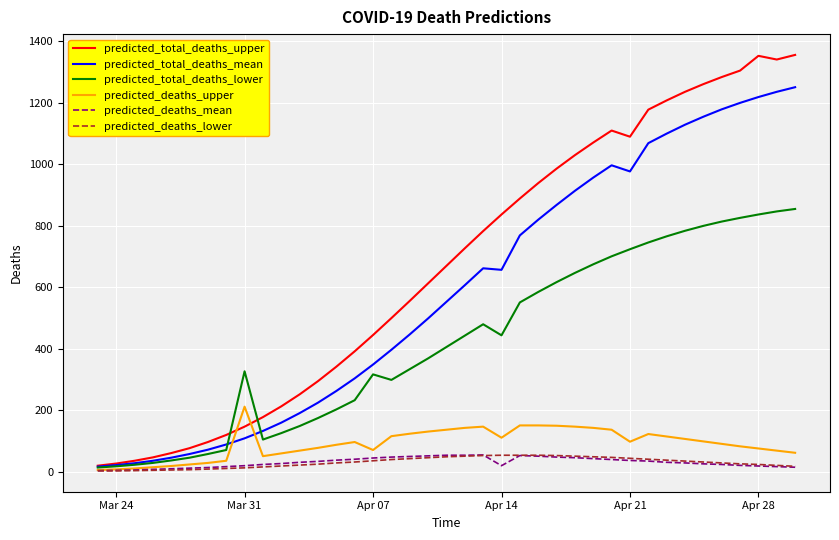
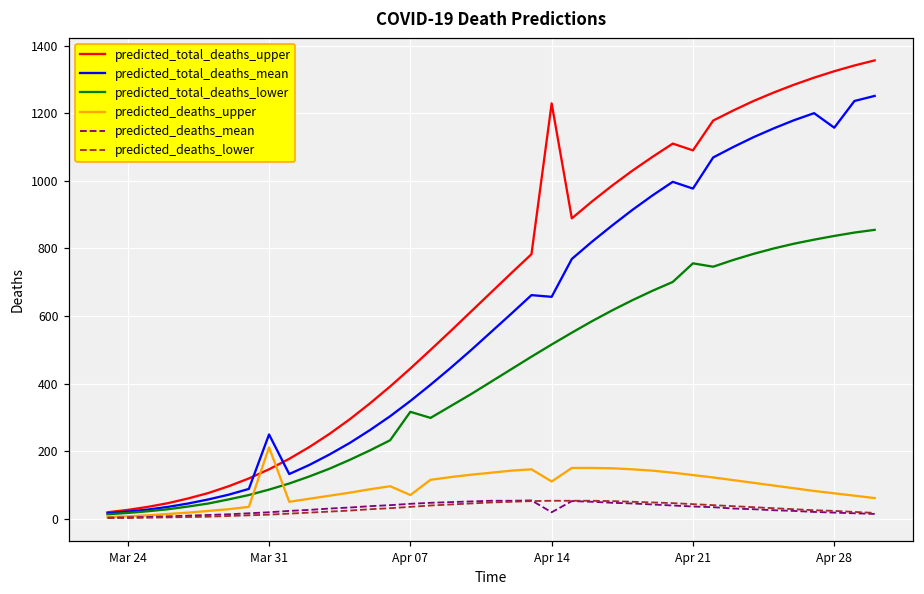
predicted_total_deaths_mean, Mar 31: 110 -> 250
predicted_total_deaths_lower, Mar 31: 330 -> 90
predicted_total_deaths_upper, Apr 14: 840 -> 1230
predicted_total_deaths_lower, Apr 14: 440 -> 520
predicted_total_deaths_lower, Apr 21: 720 -> 760
predicted_deaths_upper, Apr 21: 100 -> 130
predicted_total_deaths_upper, Apr 28: 1350 -> 1320
predicted_total_deaths_mean, Apr 28: 1220 -> 1160
